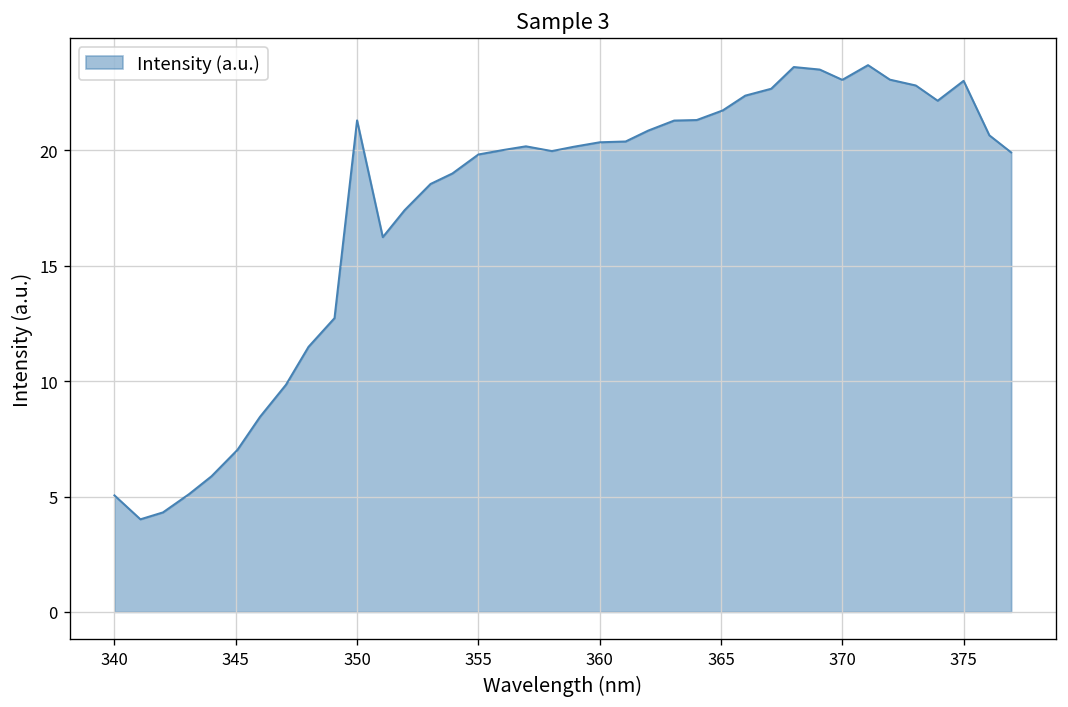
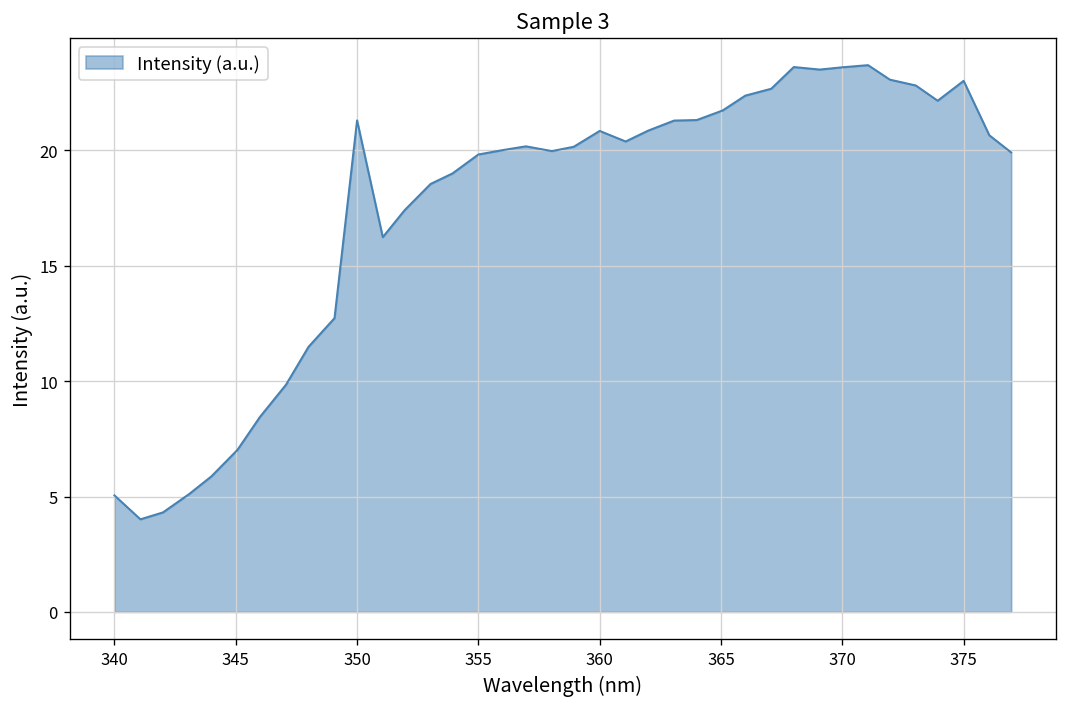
360: 20.4 -> 20.8
370: 23.1 -> 23.6
